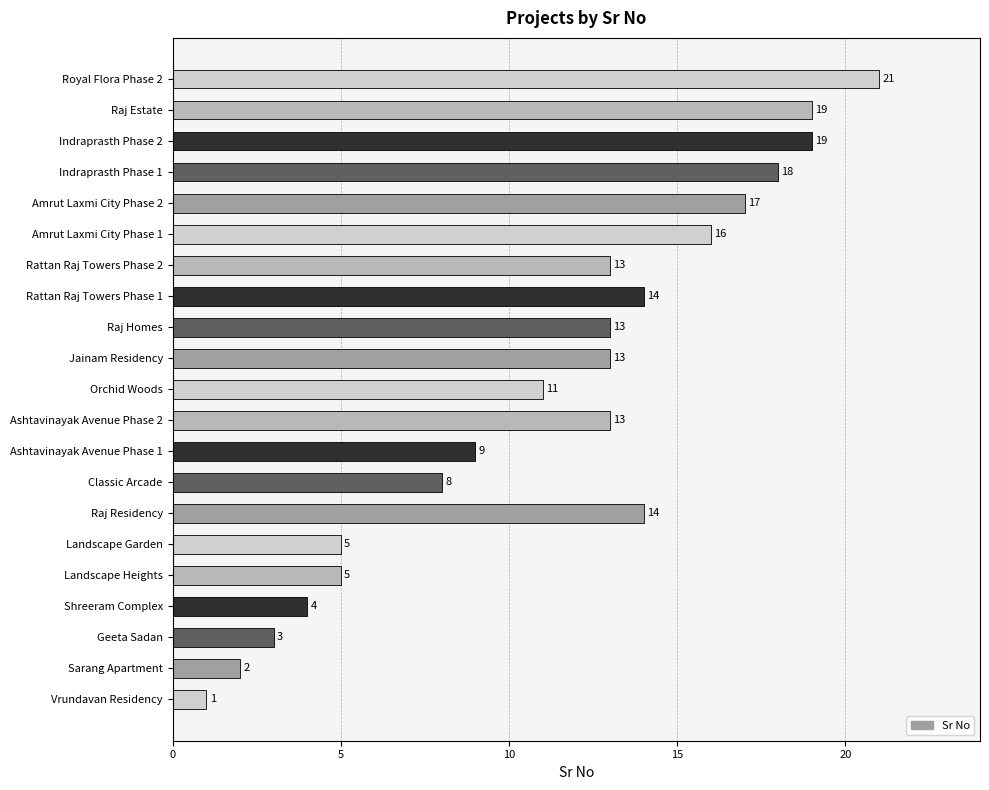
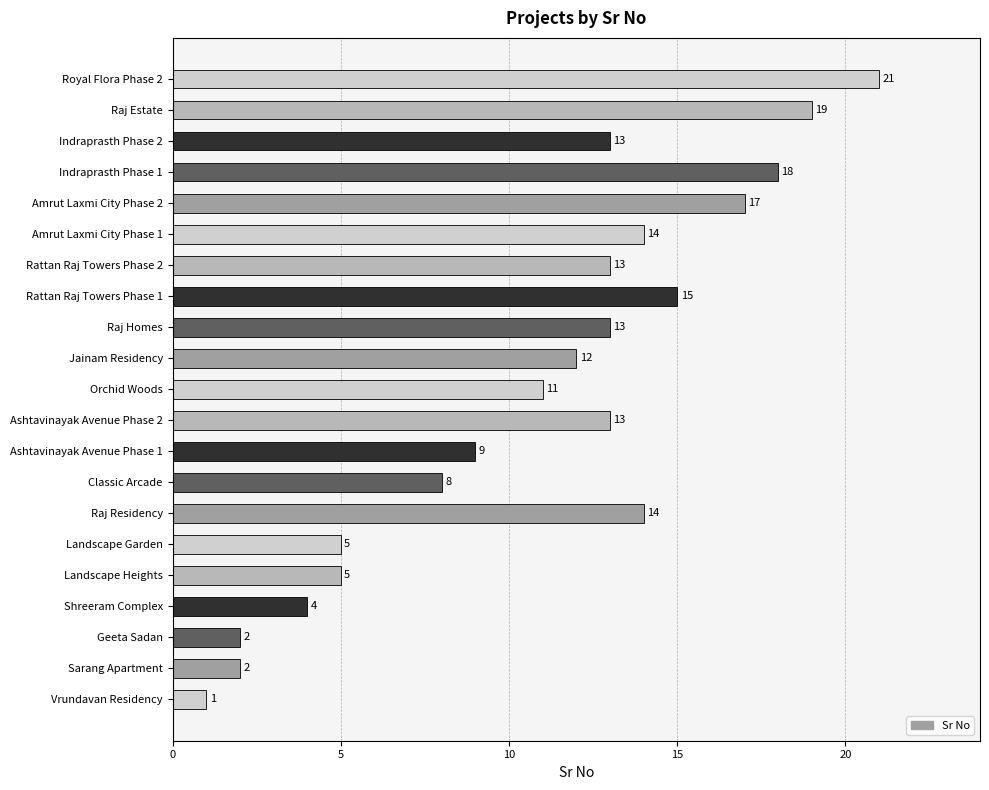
Indraprasth Phase 2: 19 -> 13
Amrut Laxmi City Phase 1: 16 -> 14
Rattan Raj Towers Phase 1: 14 -> 15
Jainam Residency: 13 -> 12
Geeta Sadan: 3 -> 2
